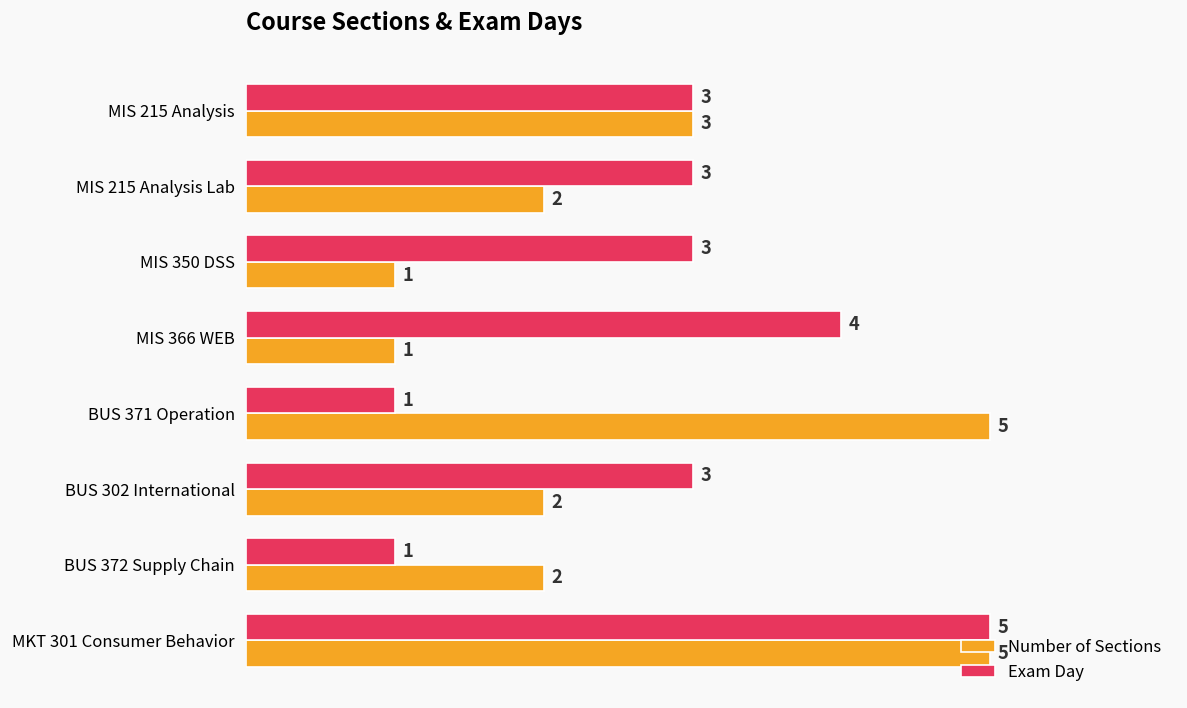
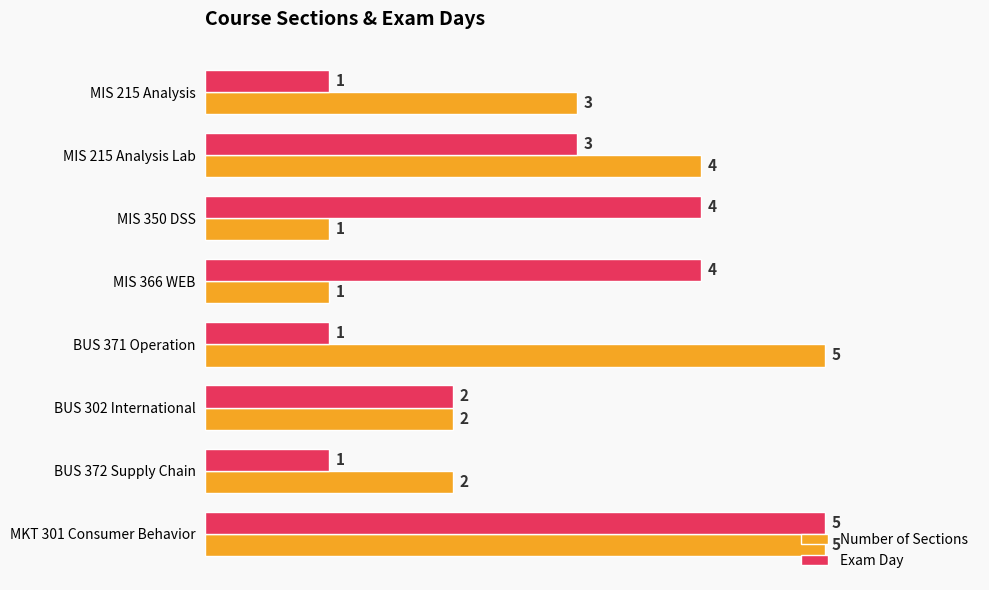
Exam Day, MIS 215 Analysis: 3 -> 1
Number of Sections, MIS 215 Analysis Lab: 2 -> 4
Exam Day, MIS 350 DSS: 3 -> 4
Exam Day, BUS 302 International: 3 -> 2
